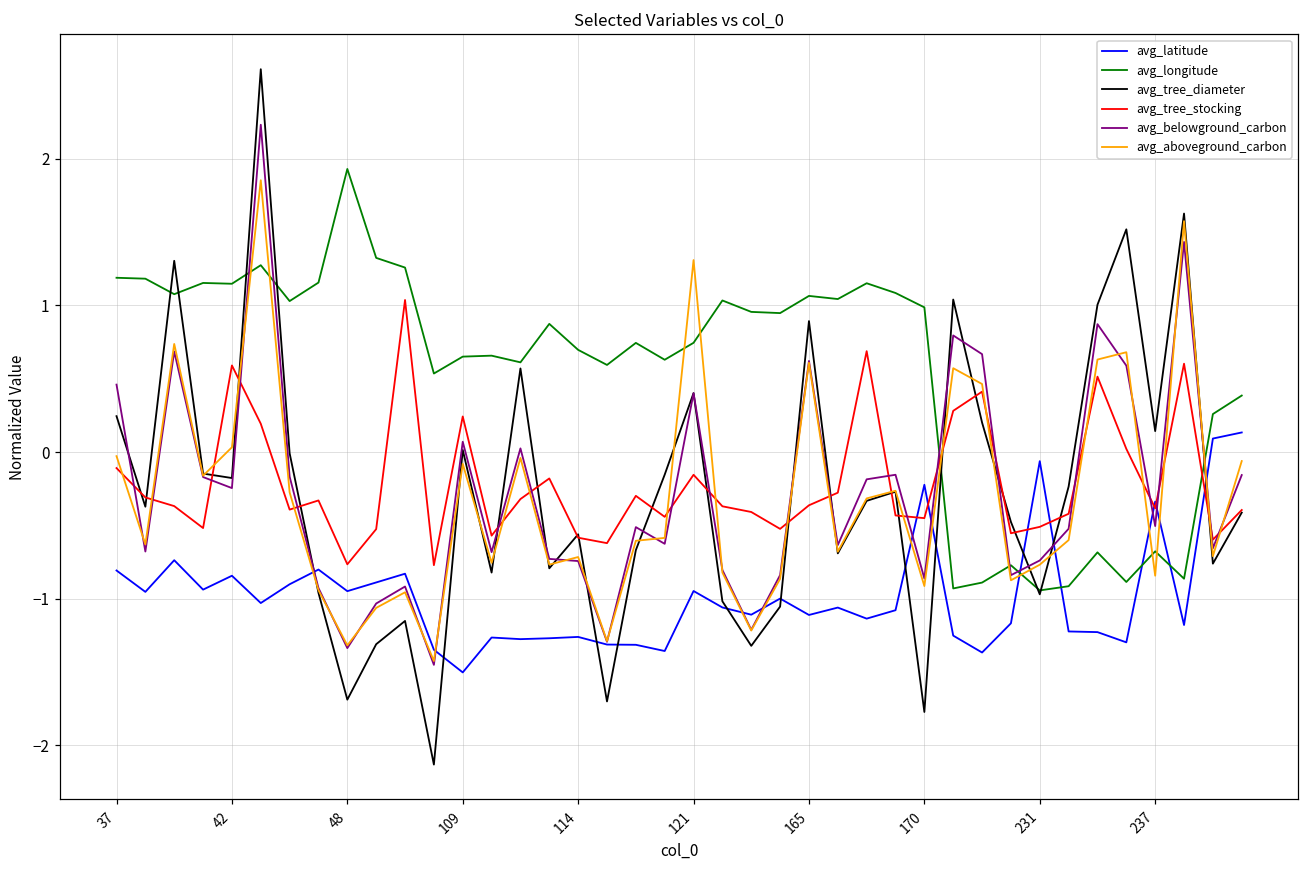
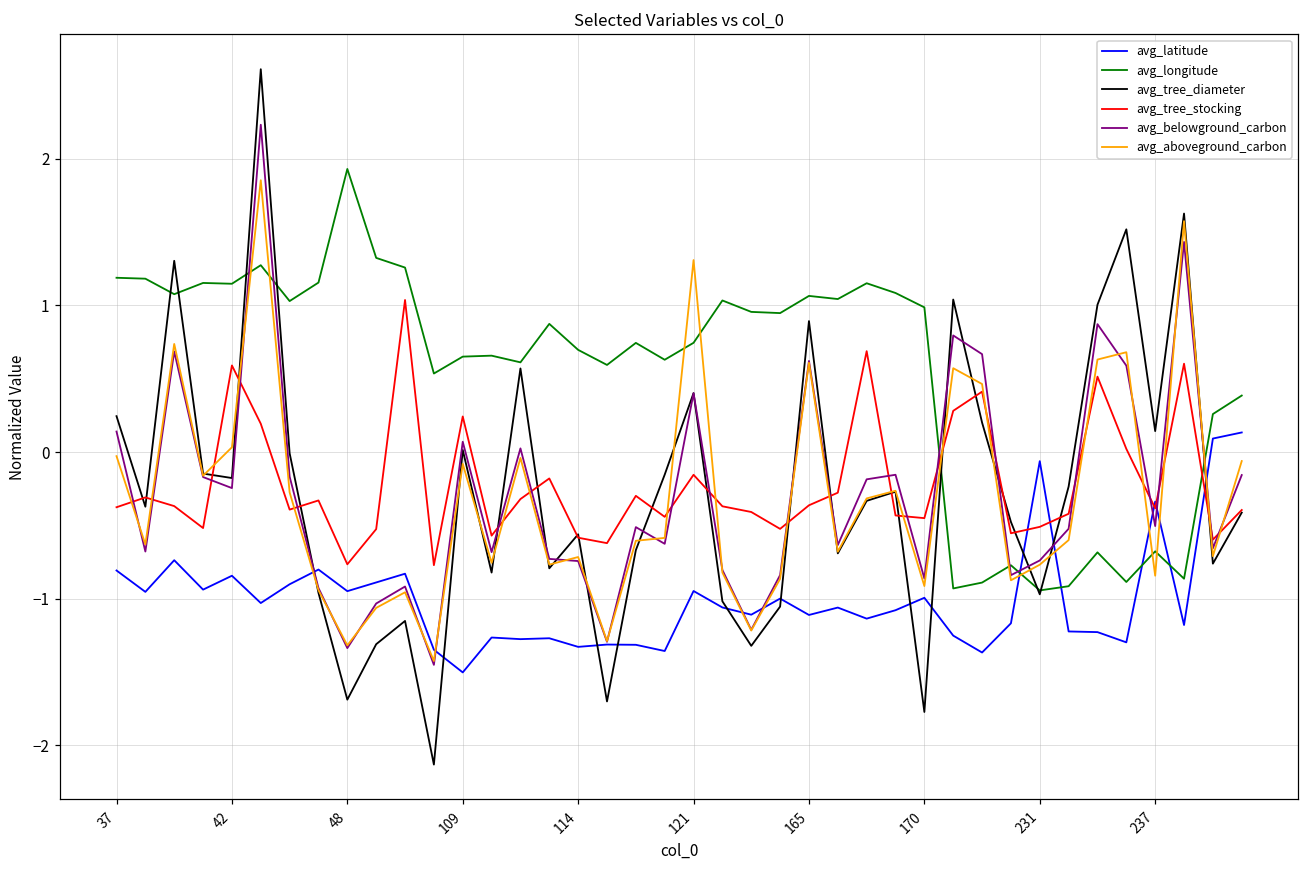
avg_tree_stocking, 37: -0.11 -> -0.38
avg_belowground_carbon, 37: 0.46 -> 0.14
avg_latitude, 114: -1.26 -> -1.33
avg_latitude, 170: -0.22 -> -0.99
